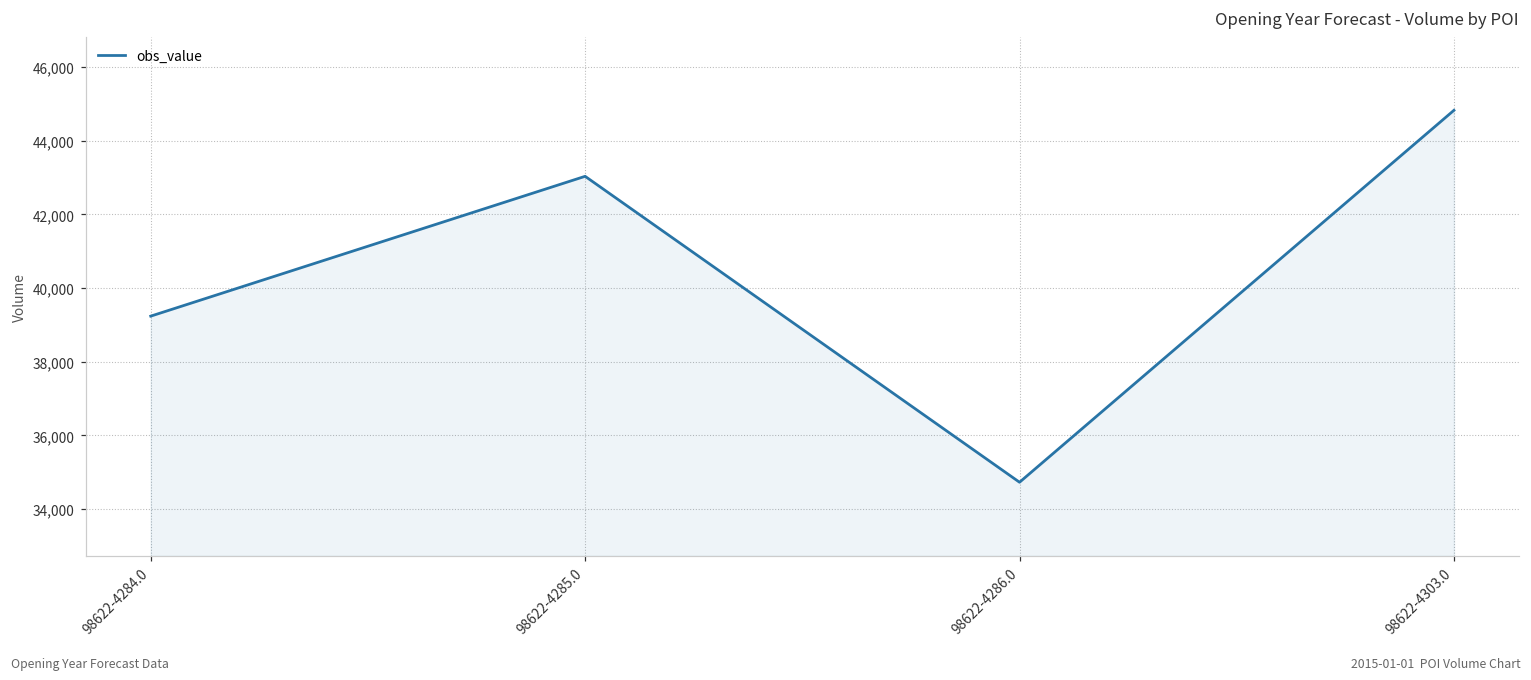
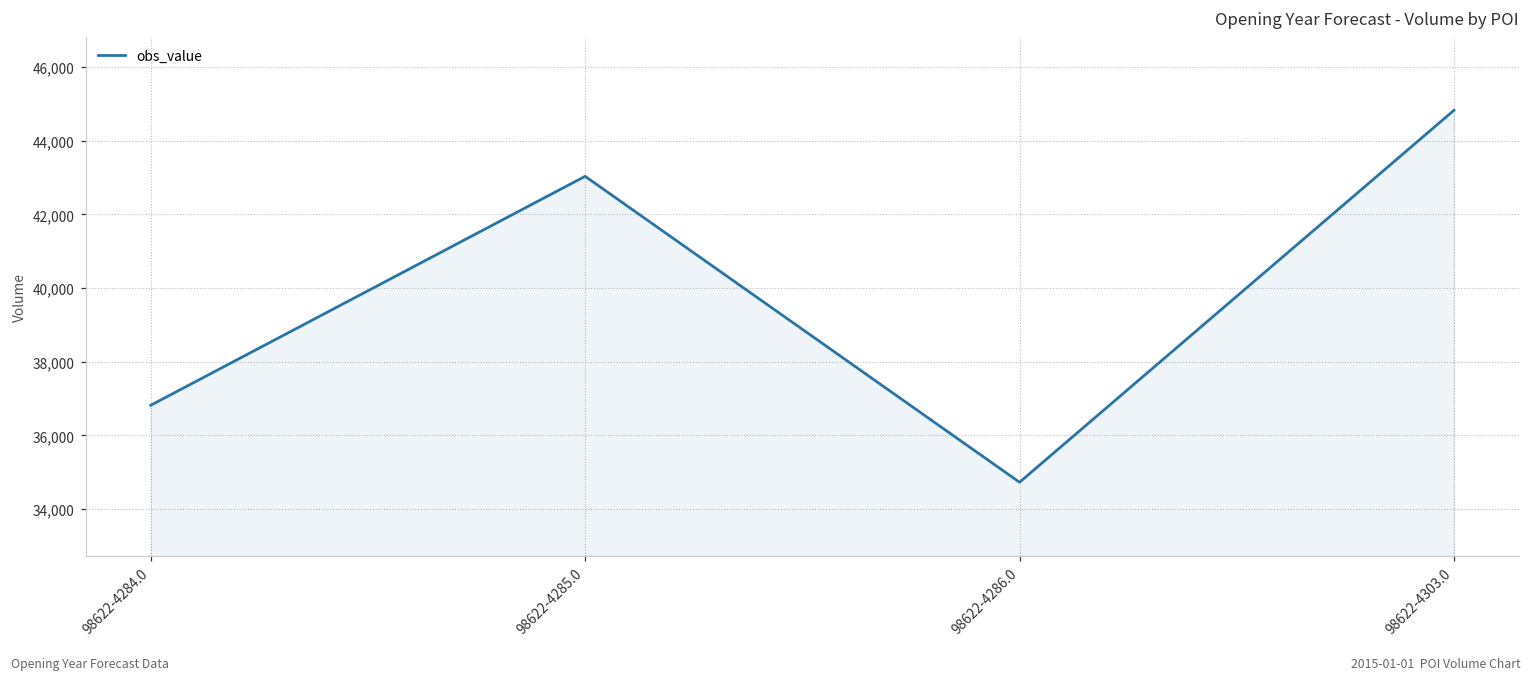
98622-4284.0: 39,200 -> 36,800
